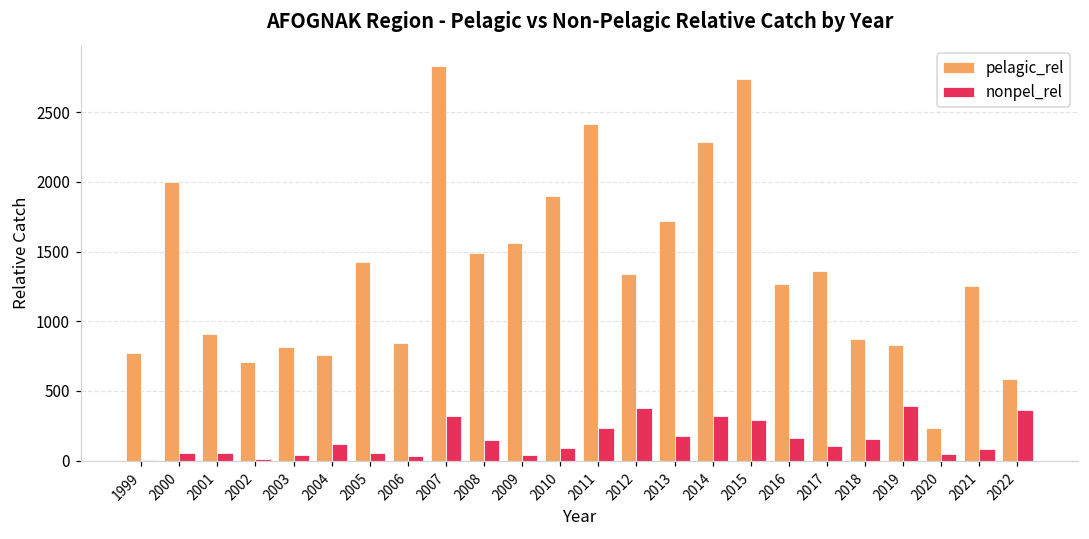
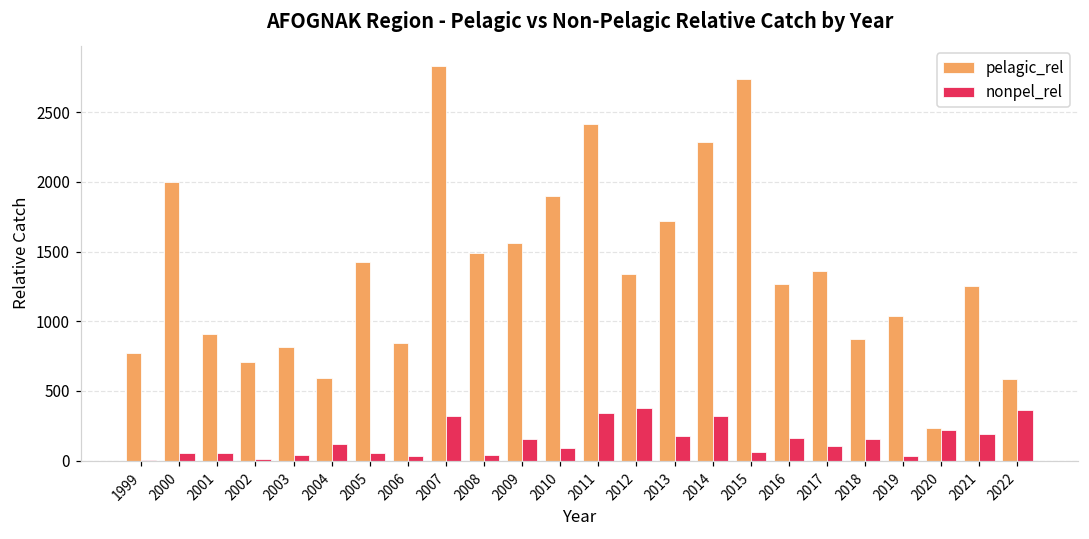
pelagic_rel, 2004: 760 -> 590
nonpel_rel, 2008: 150 -> 40
nonpel_rel, 2009: 40 -> 150
nonpel_rel, 2011: 230 -> 350
nonpel_rel, 2015: 290 -> 60
pelagic_rel, 2019: 830 -> 1040
nonpel_rel, 2019: 390 -> 30
nonpel_rel, 2020: 50 -> 220
nonpel_rel, 2021: 90 -> 190
